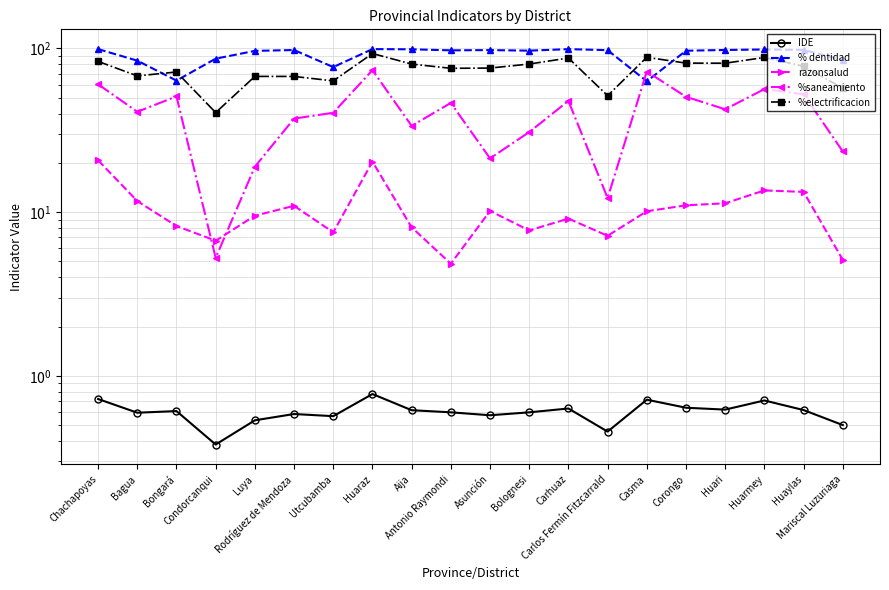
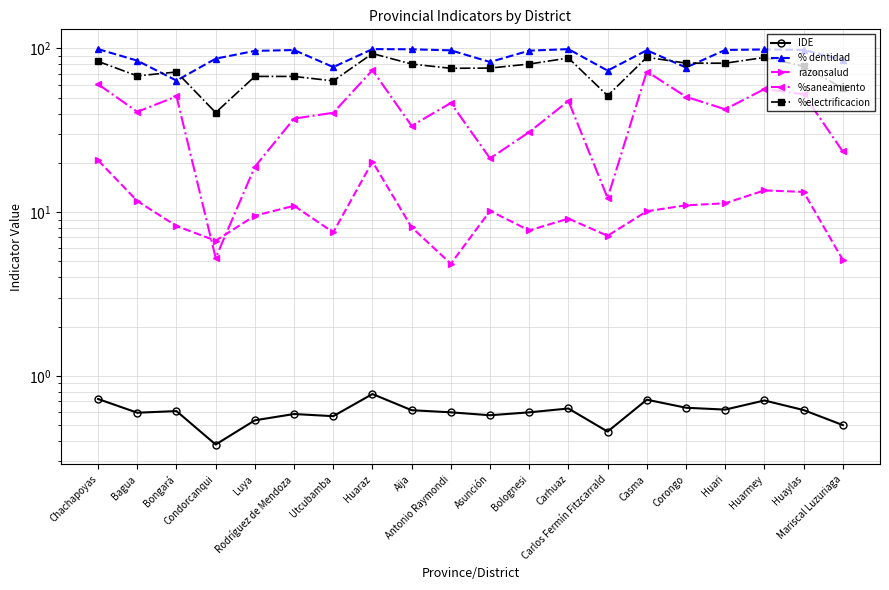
% dentidad, Asunción: 100 -> 80
% dentidad, Carlos Fermín Fitzcarrald: 100 -> 70
% dentidad, Casma: 63 -> 100
% dentidad, Corongo: 100 -> 80
